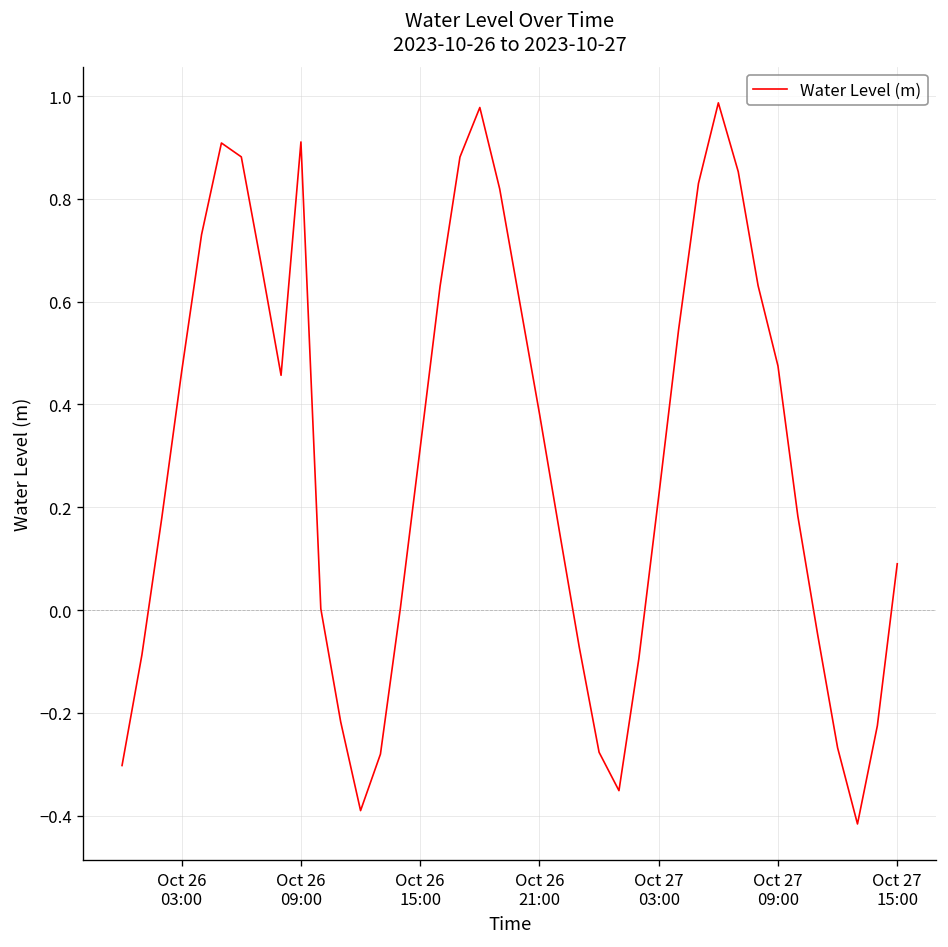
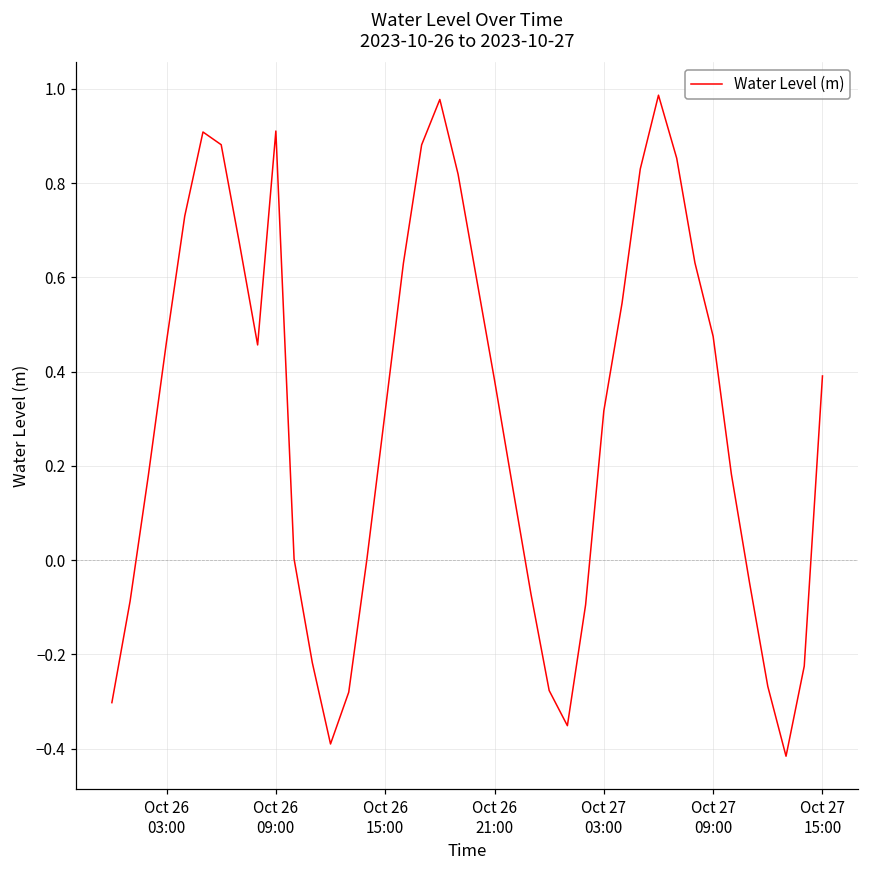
Oct 27 03:00: 0.22 -> 0.32
Oct 27 15:00: 0.09 -> 0.39
